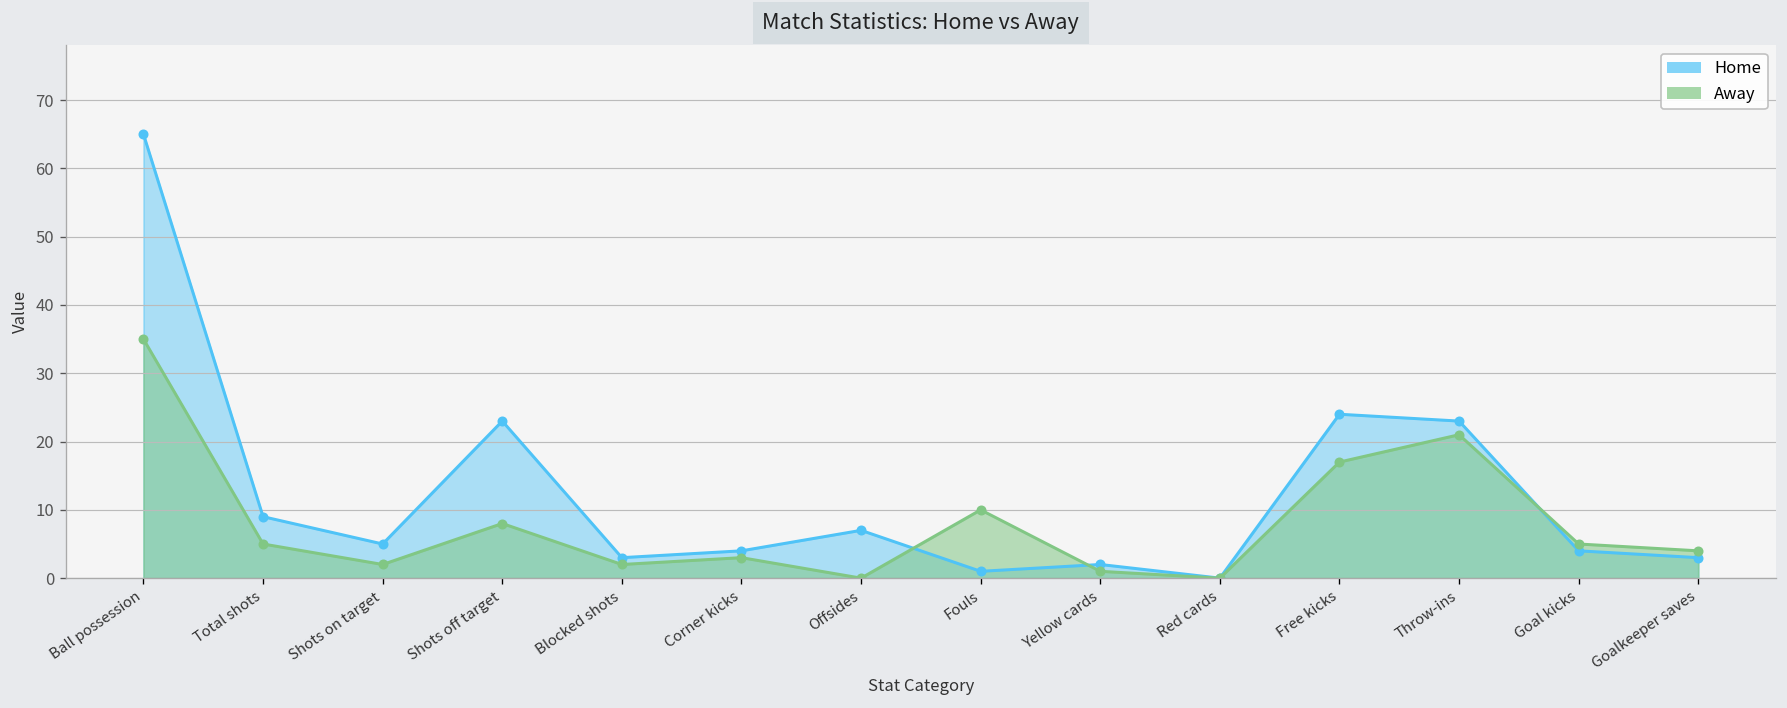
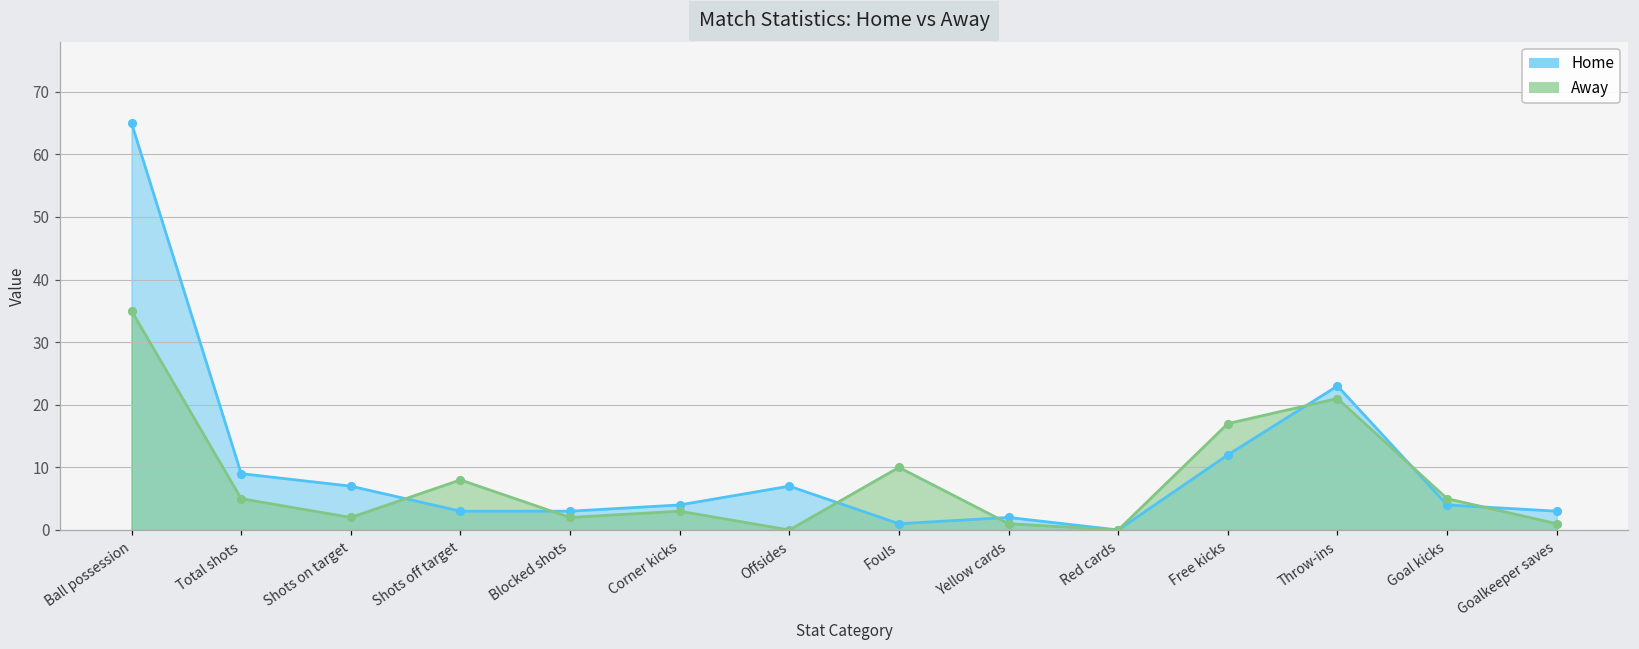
Home, Shots on target: 5 -> 7
Home, Shots off target: 23 -> 3
Home, Free kicks: 24 -> 12
Away, Goalkeeper saves: 4 -> 1
